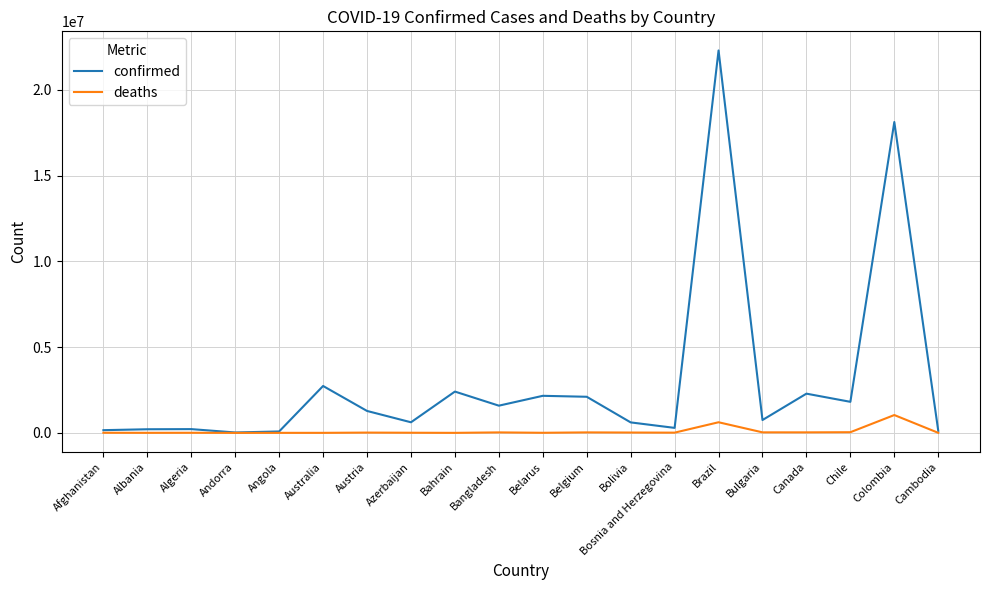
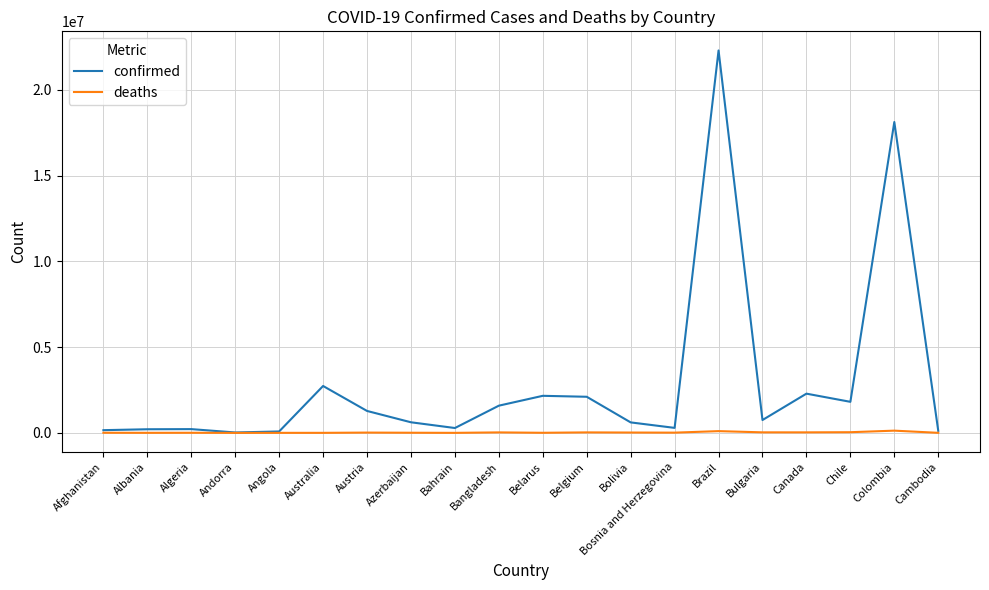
confirmed, Bahrain: 2400000 -> 300000
deaths, Brazil: 600000 -> 100000
deaths, Colombia: 1000000 -> 100000
